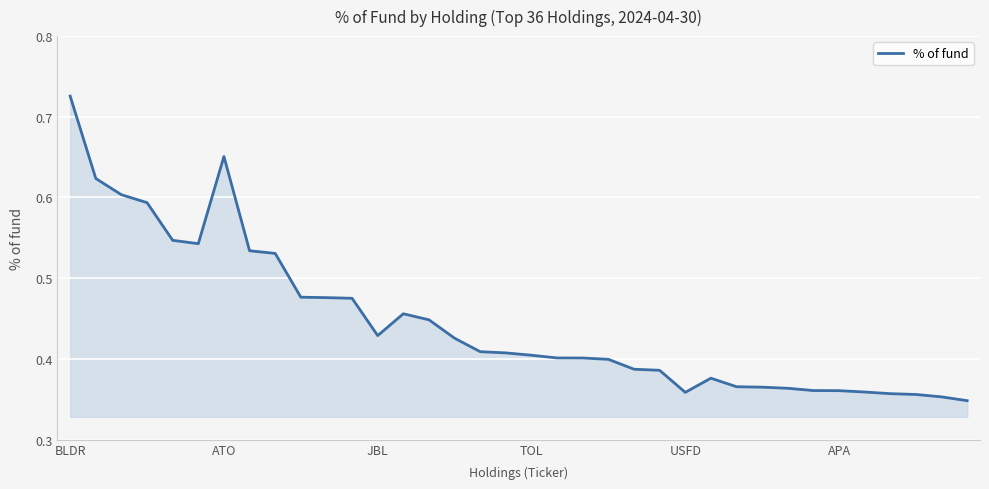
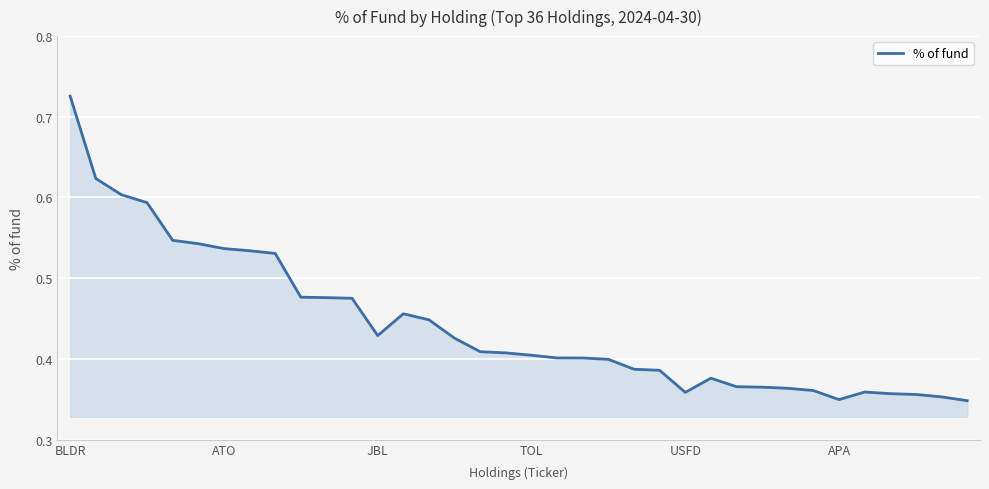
ATO: 0.65 -> 0.54
APA: 0.36 -> 0.35
